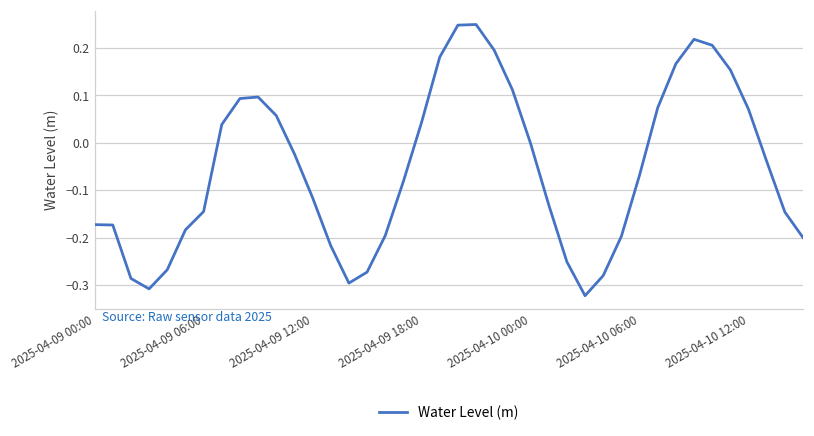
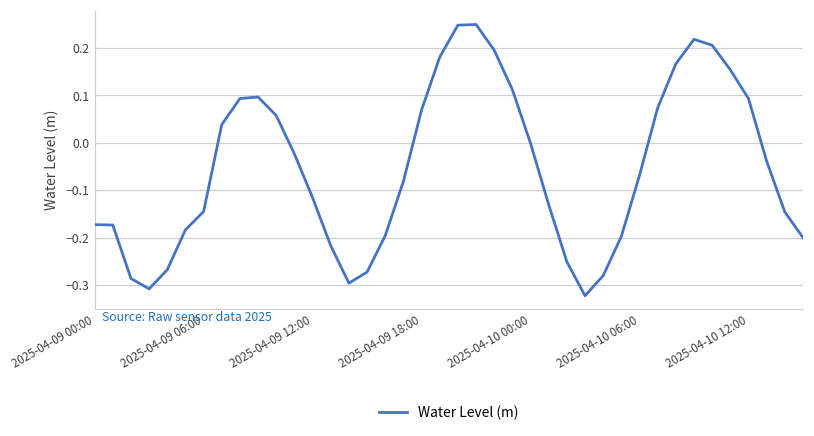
2025-04-09 18:00: 0.04 -> 0.07
2025-04-10 12:00: 0.07 -> 0.09
